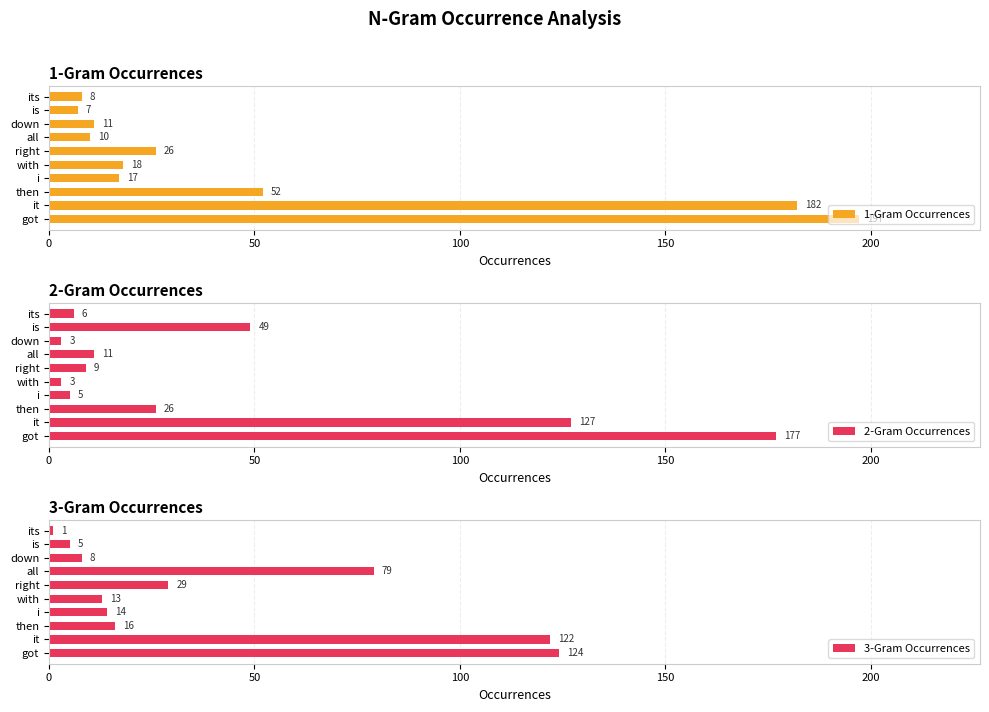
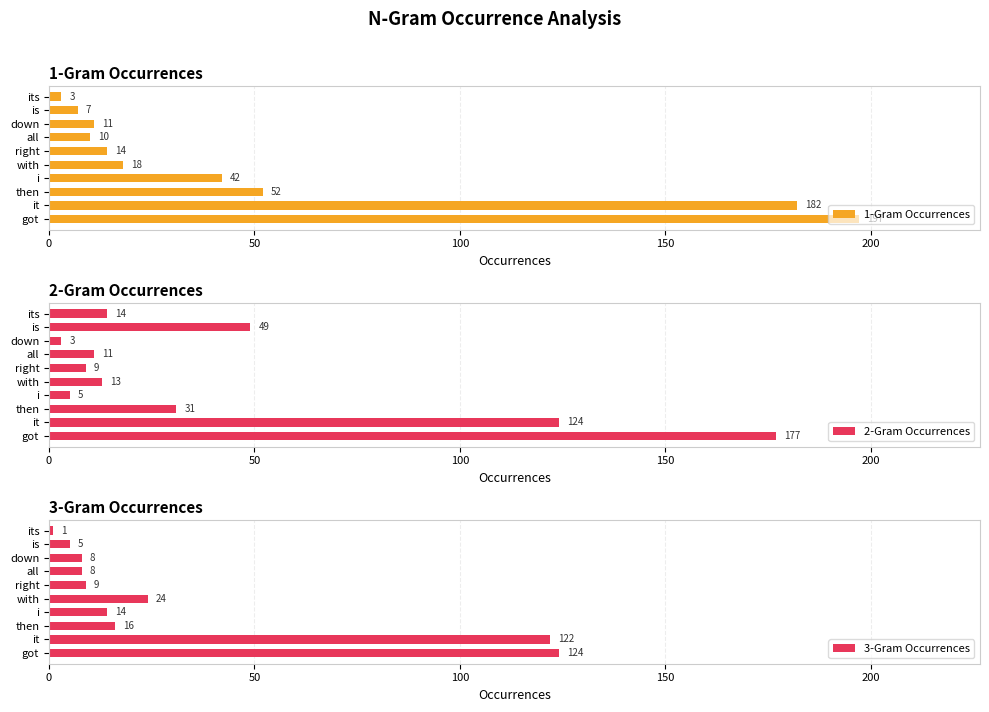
1-Gram Occurrences, its: 8 -> 3
1-Gram Occurrences, right: 26 -> 14
1-Gram Occurrences, i: 17 -> 42
2-Gram Occurrences, its: 6 -> 14
2-Gram Occurrences, with: 3 -> 13
2-Gram Occurrences, then: 26 -> 31
2-Gram Occurrences, it: 127 -> 124
3-Gram Occurrences, all: 79 -> 8
3-Gram Occurrences, right: 29 -> 9
3-Gram Occurrences, with: 13 -> 24
